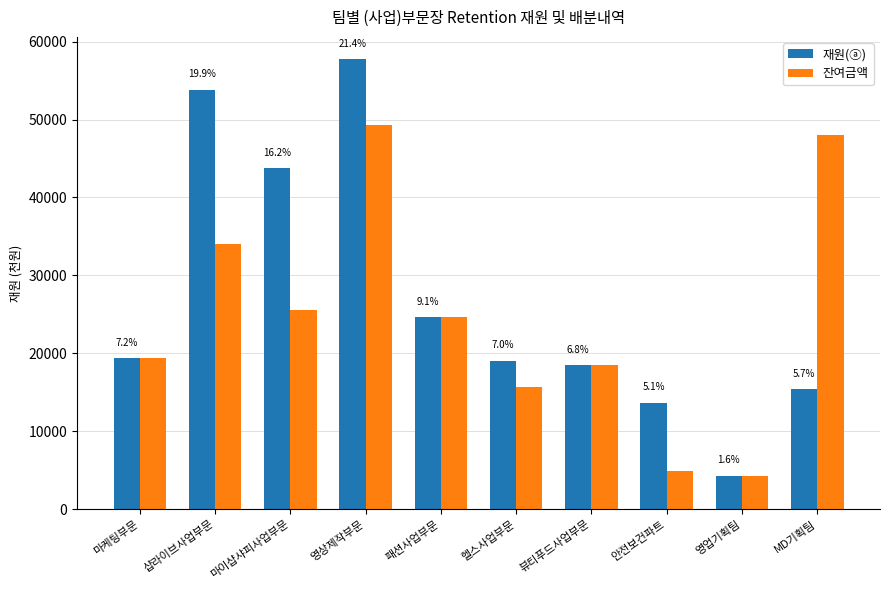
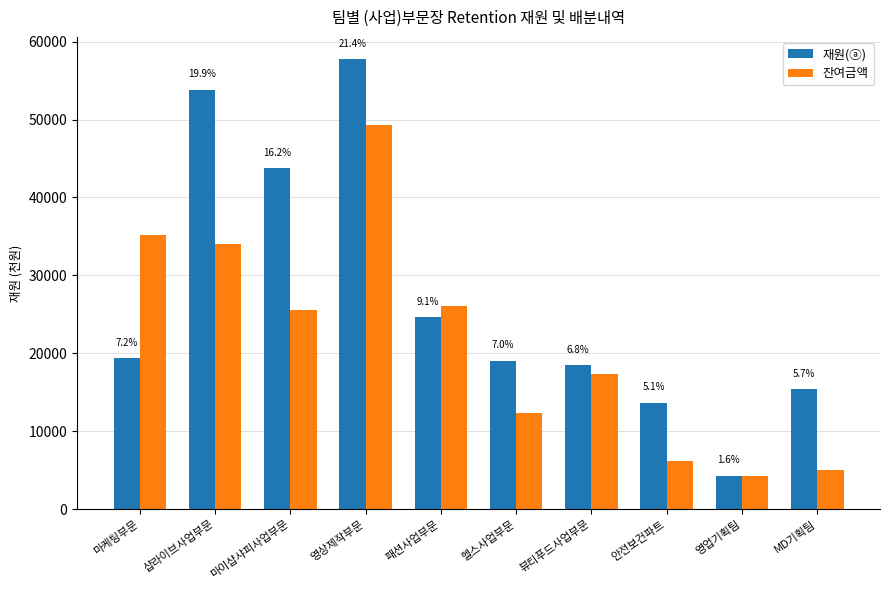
잔여금액, 마케팅부문: 19000 -> 35000
잔여금액, 패션사업부문: 25000 -> 26000
잔여금액, 헬스사업부문: 16000 -> 12000
잔여금액, 뷰티푸드사업부문: 18000 -> 17000
잔여금액, 안전보건파트: 5000 -> 6000
잔여금액, MD기획팀: 48000 -> 5000
